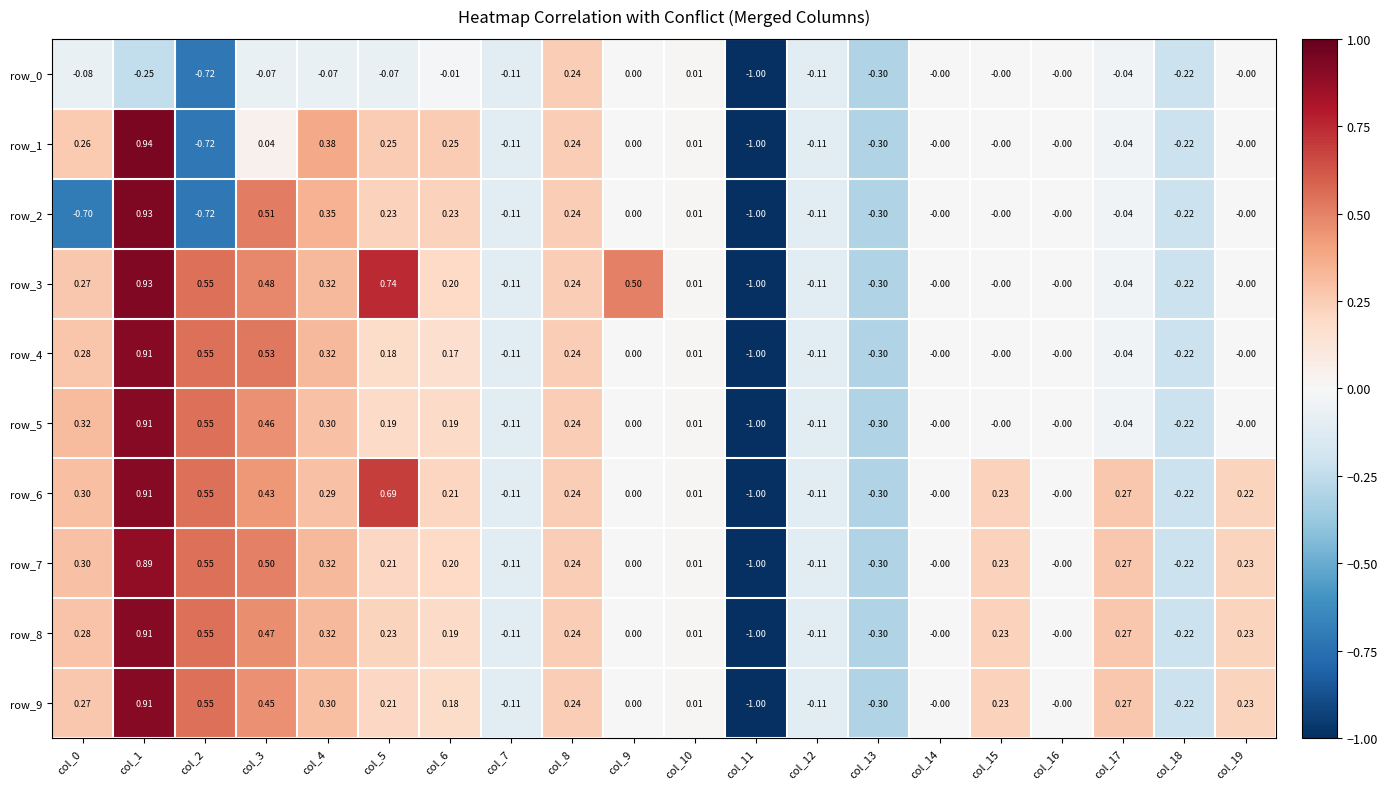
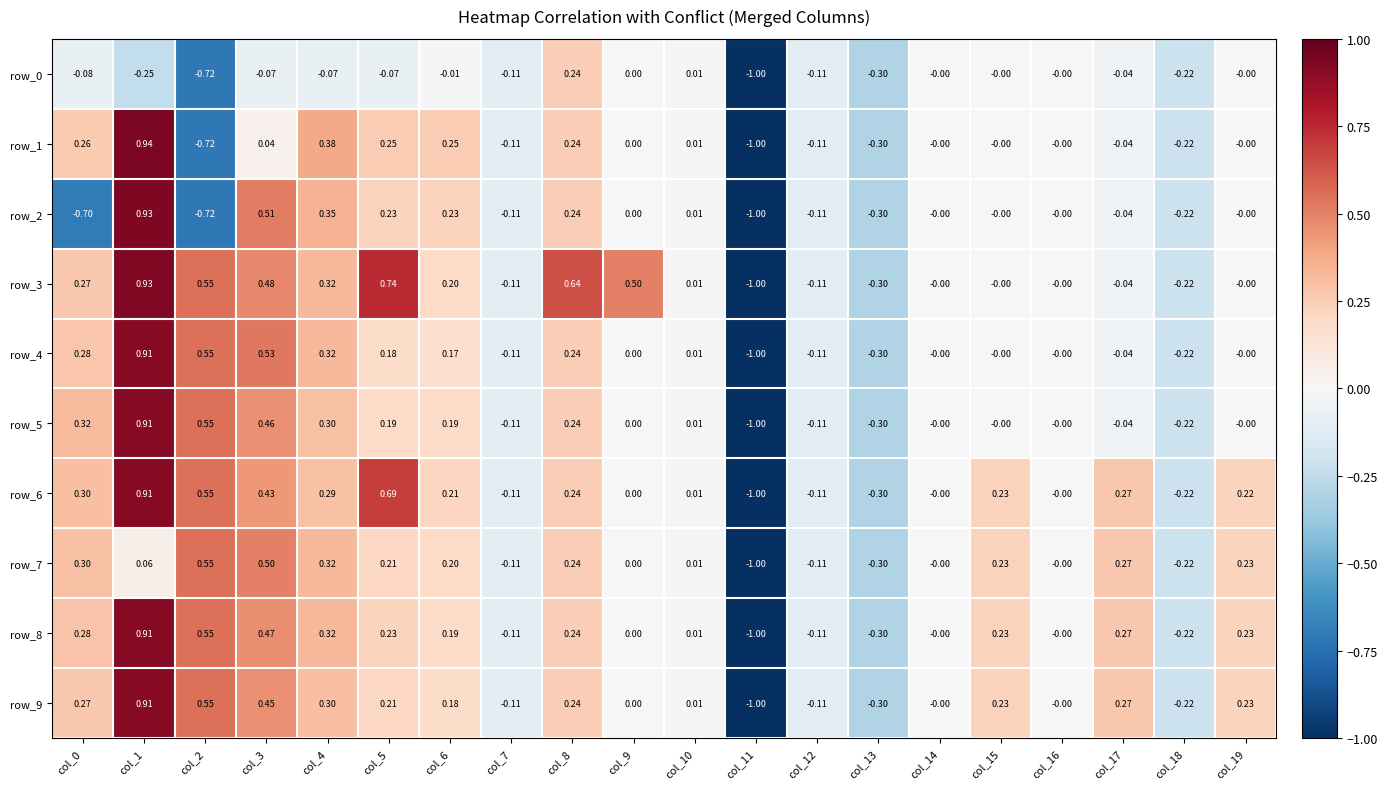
row_3, col_8: 0.24 -> 0.64
row_7, col_1: 0.89 -> 0.06
